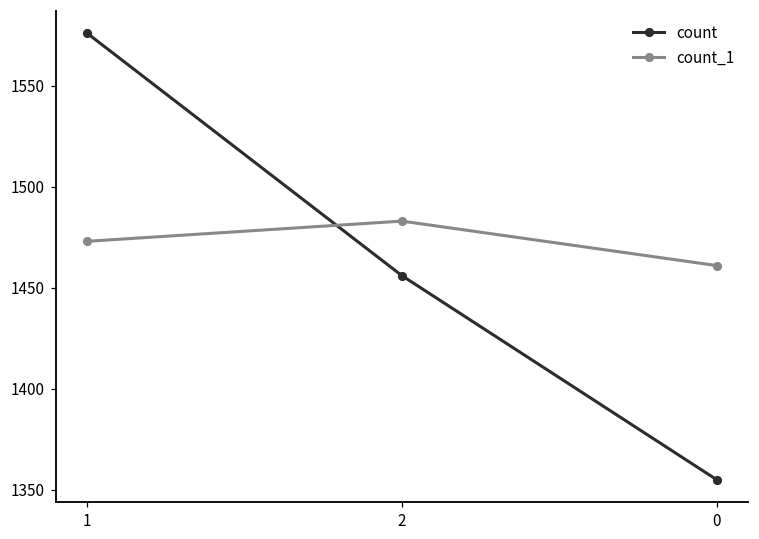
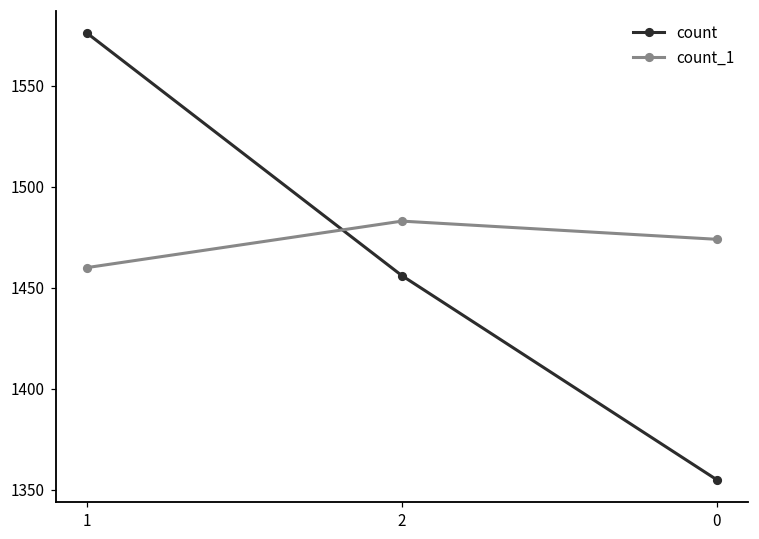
count_1, 1: 1473 -> 1460
count_1, 0: 1461 -> 1474
